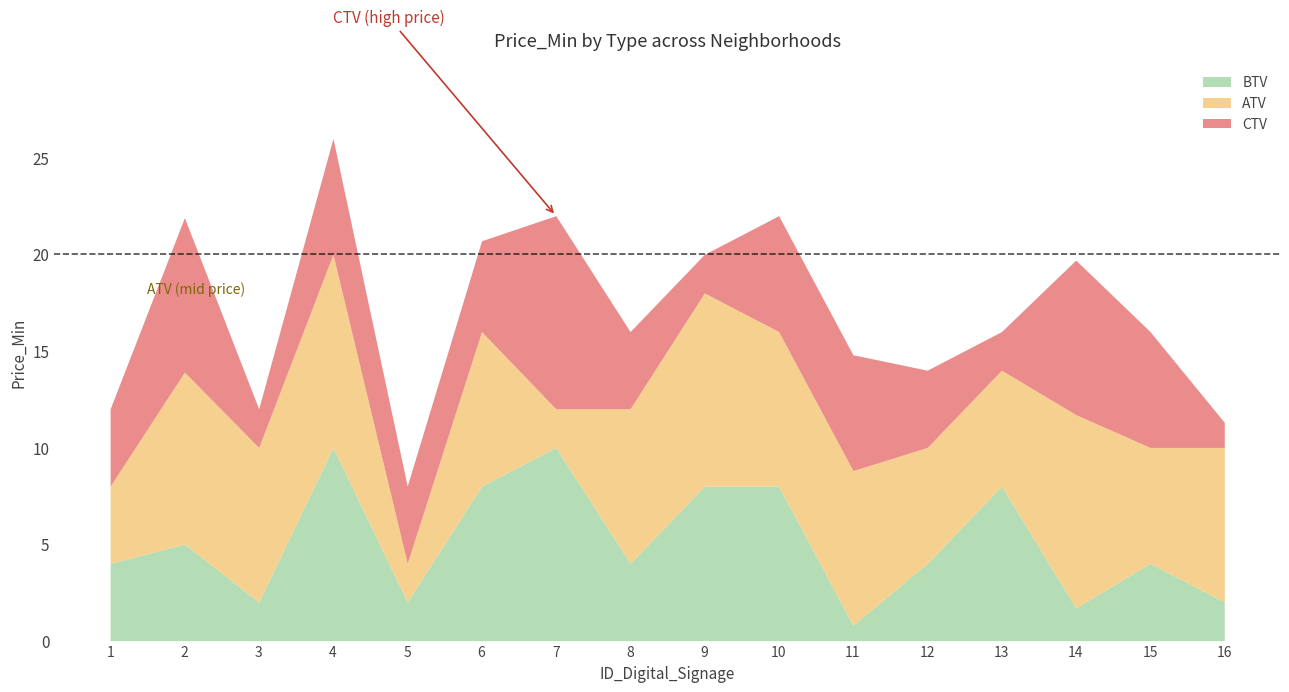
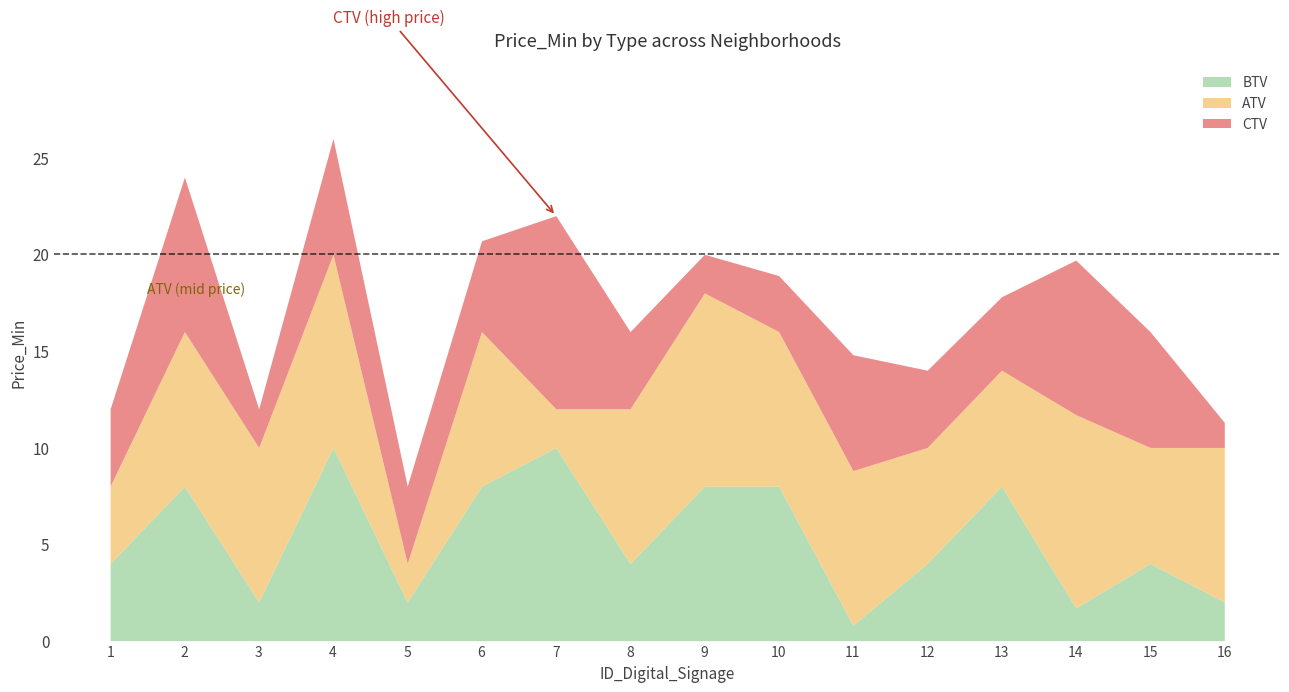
BTV, 2: 5 -> 8
ATV, 2: 8.9 -> 8.0
CTV, 10: 6.0 -> 2.9
CTV, 13: 2.0 -> 3.8
